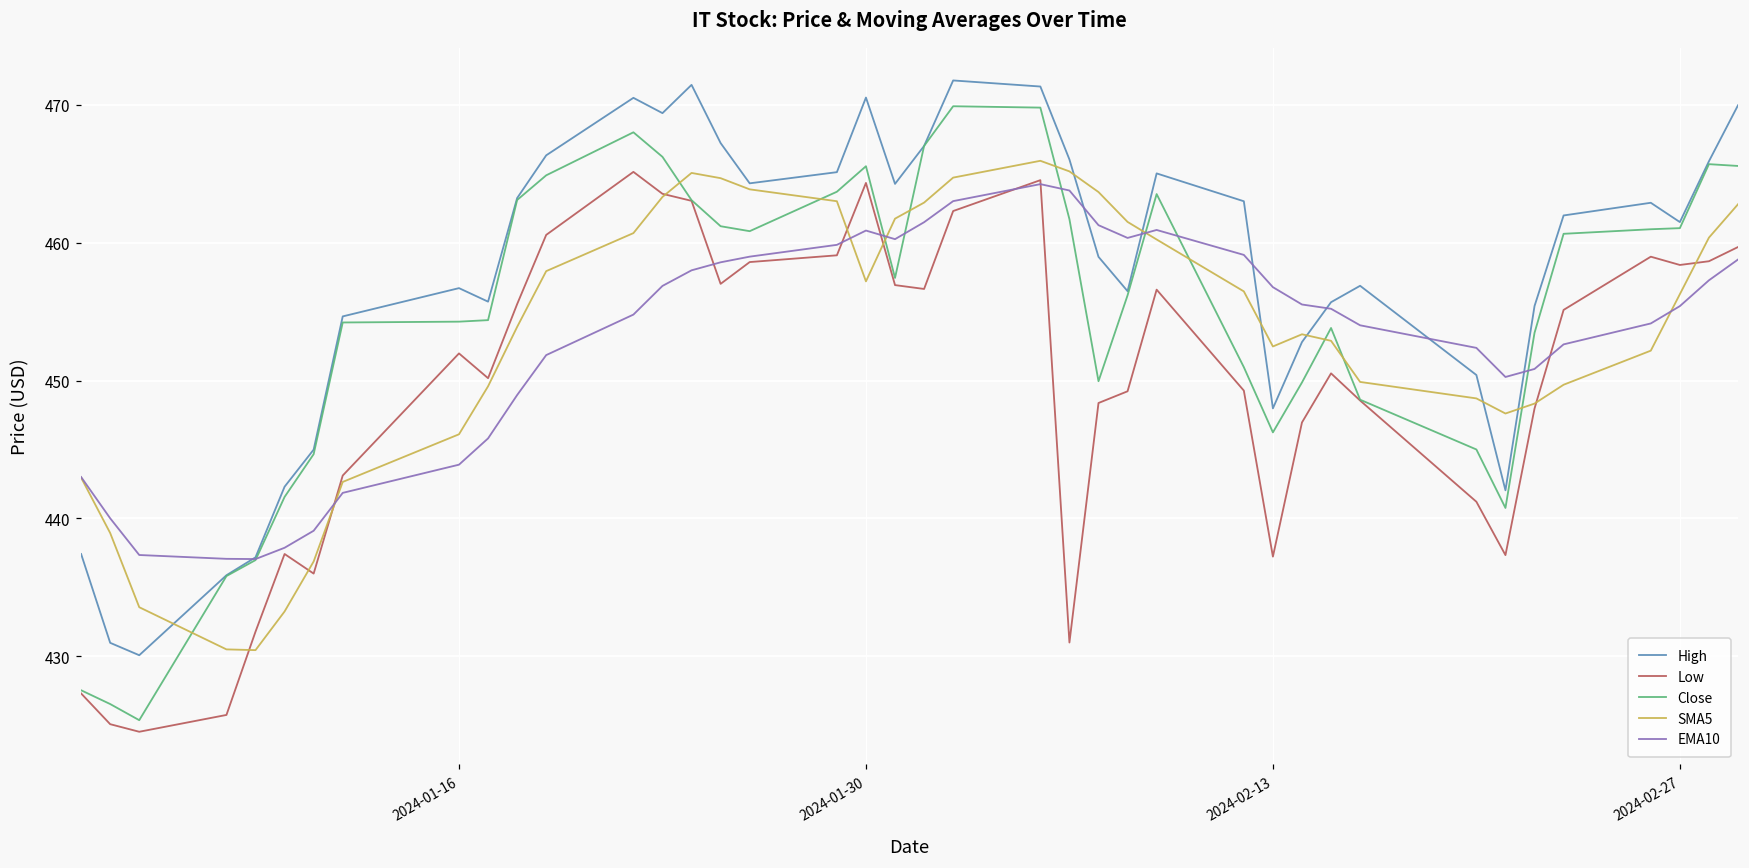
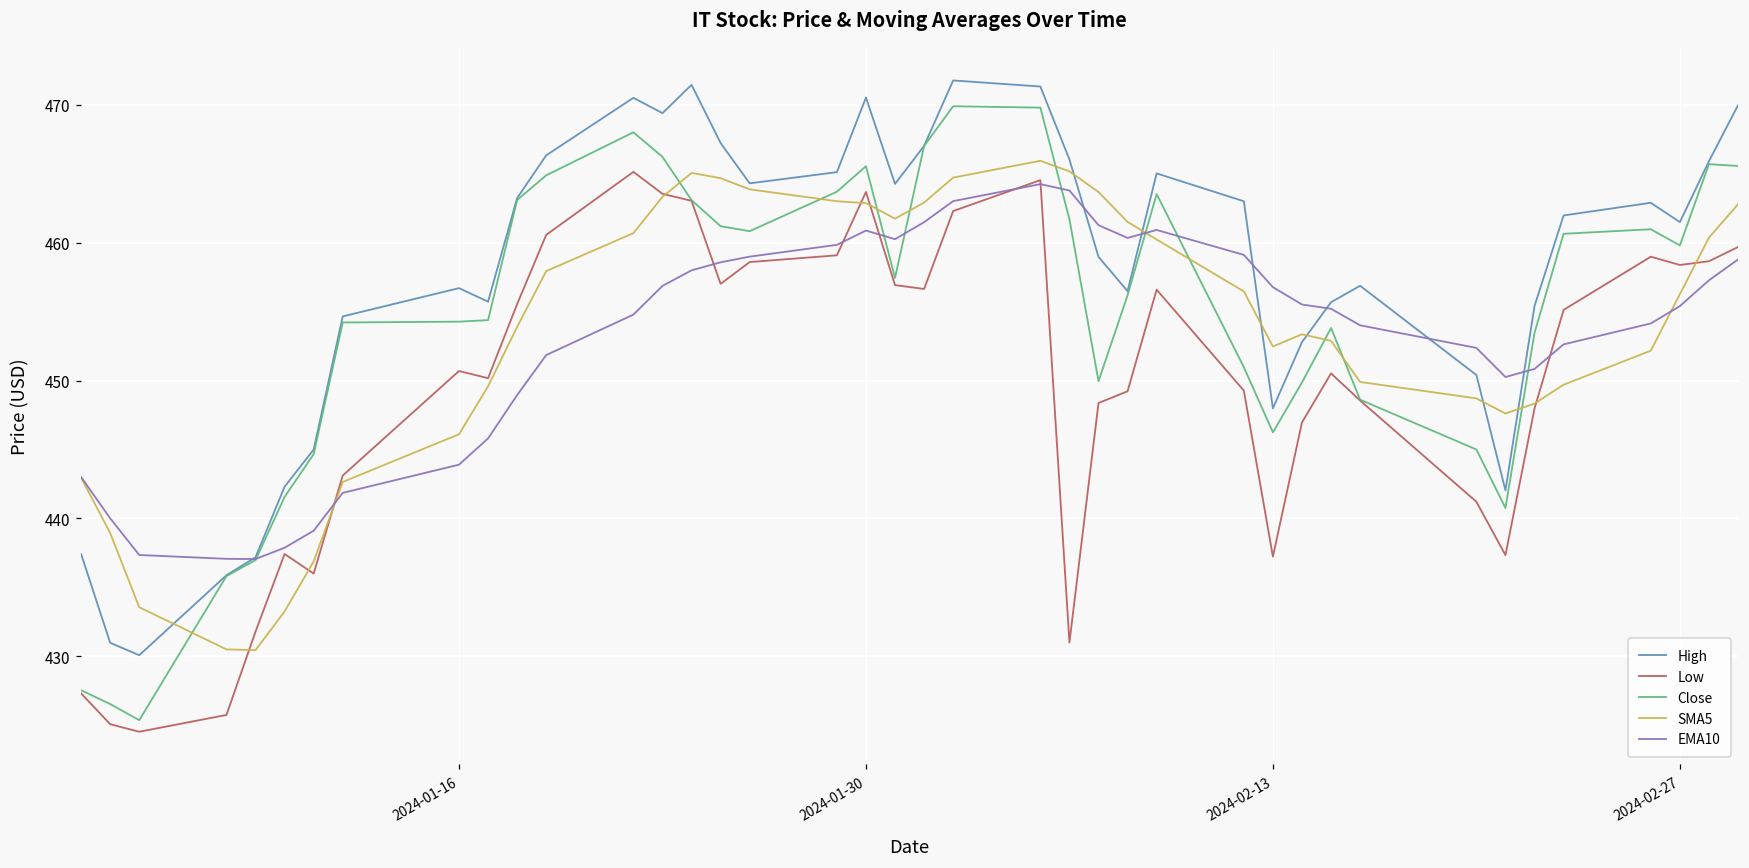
Low, 2024-01-16: 452.0 -> 450.7
Low, 2024-01-30: 464.3 -> 463.7
SMA5, 2024-01-30: 457.2 -> 462.9
Close, 2024-02-27: 461.0 -> 459.8
